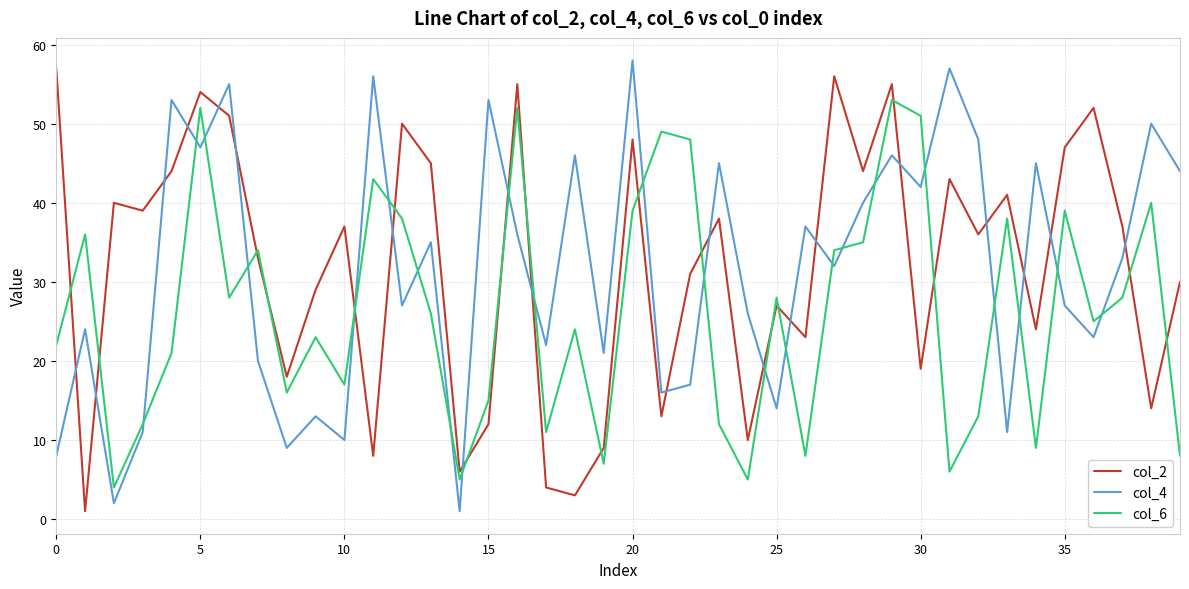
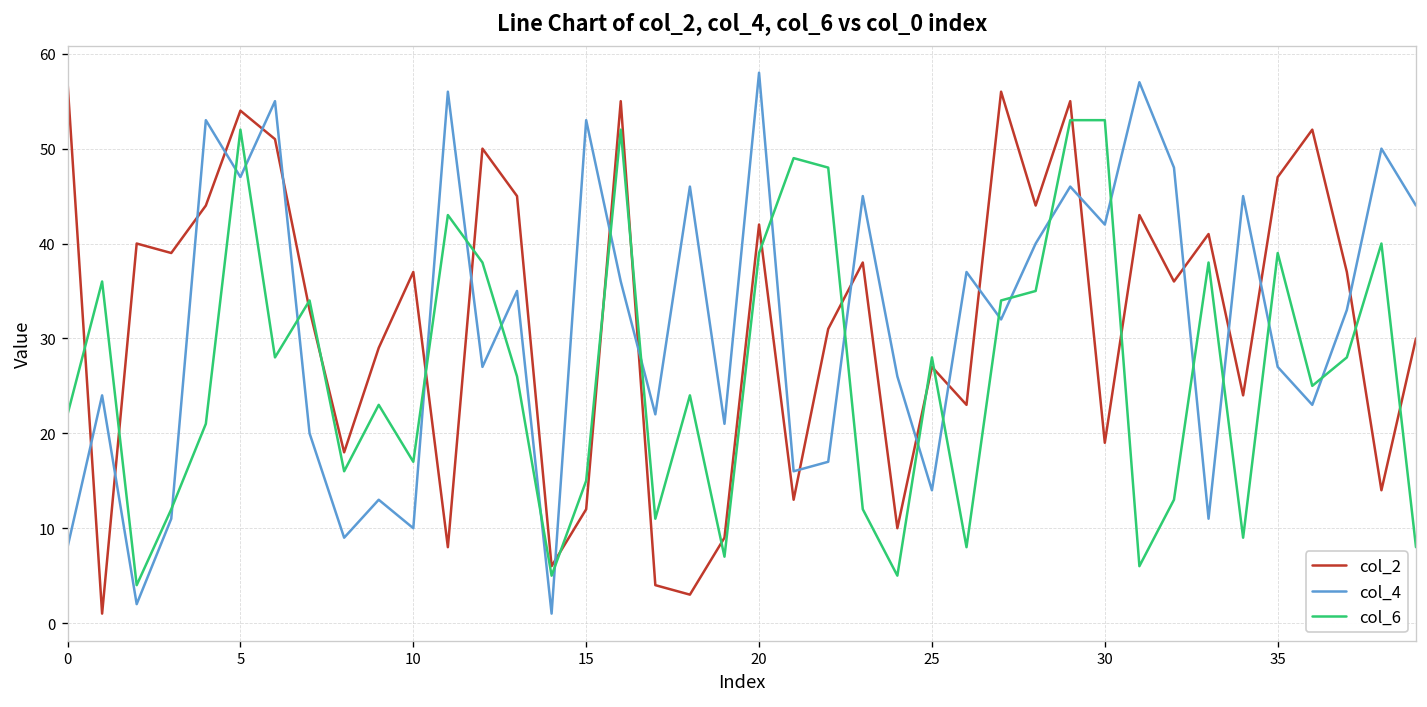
col_2, 20: 48 -> 42
col_6, 30: 51 -> 53
